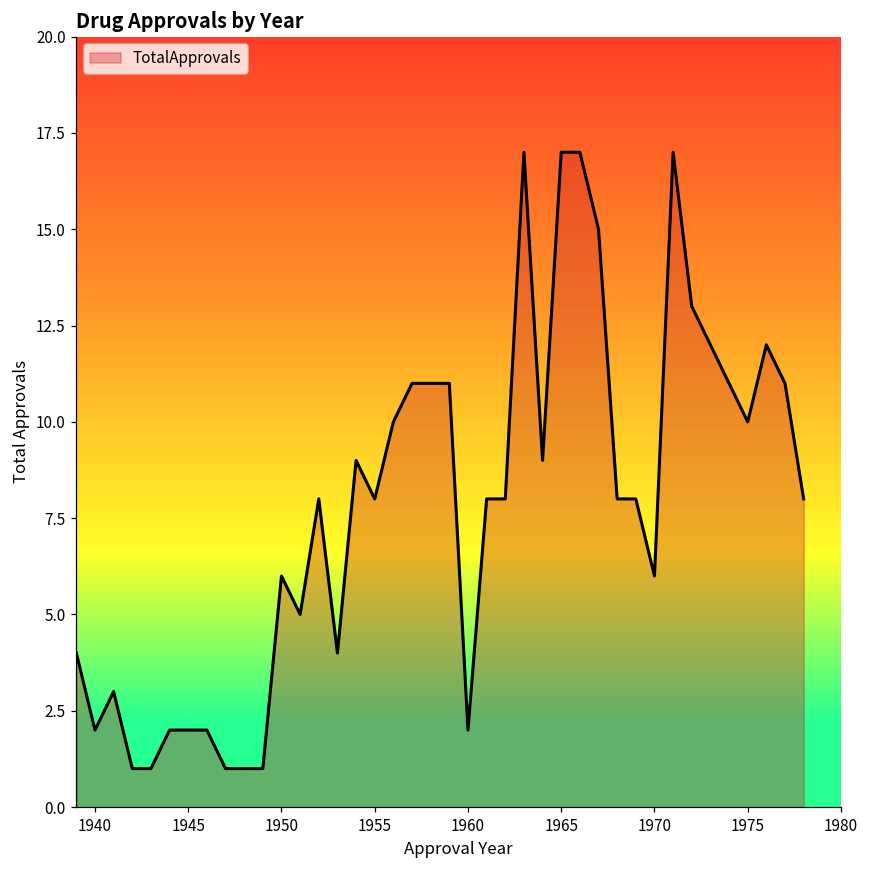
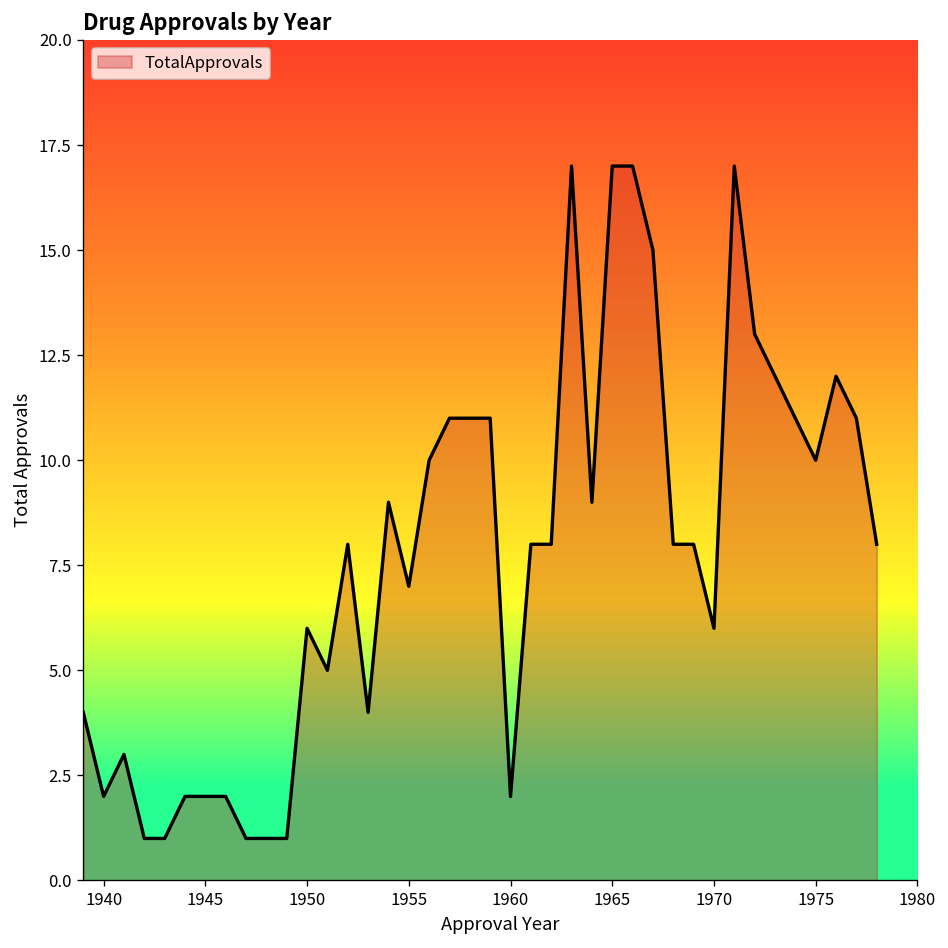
1955: 8 -> 7
